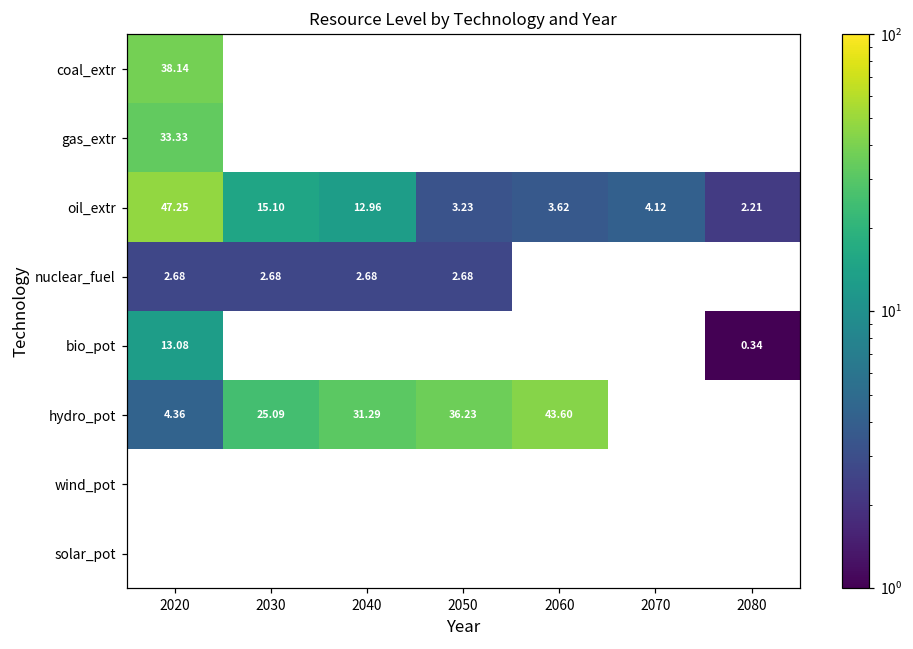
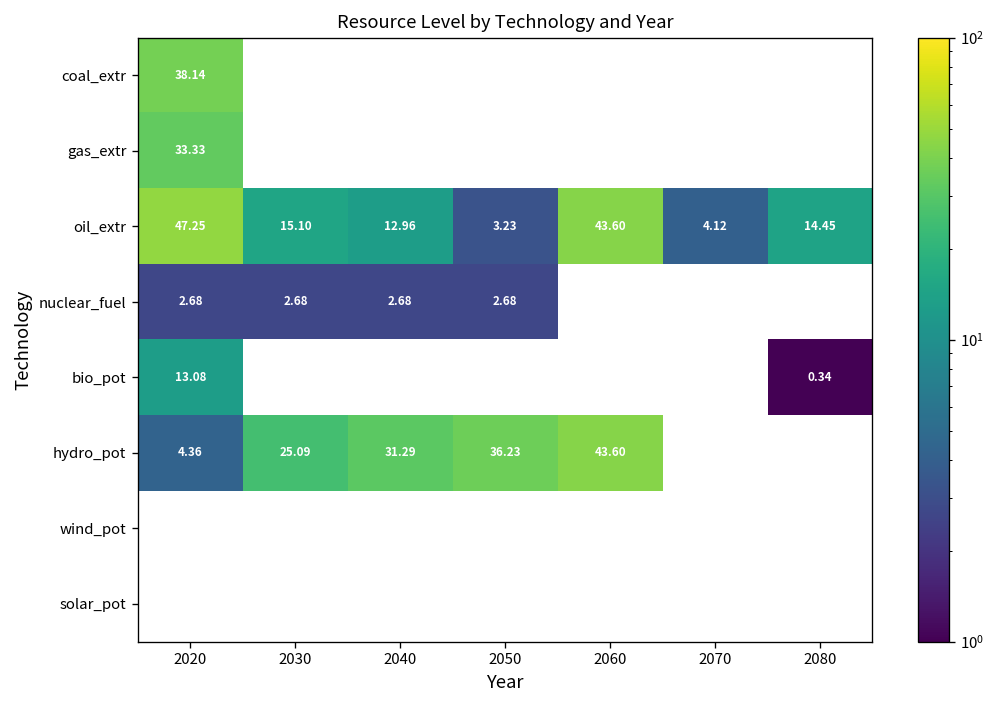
oil_extr, 2060: 3.62 -> 43.60
oil_extr, 2080: 2.21 -> 14.45
